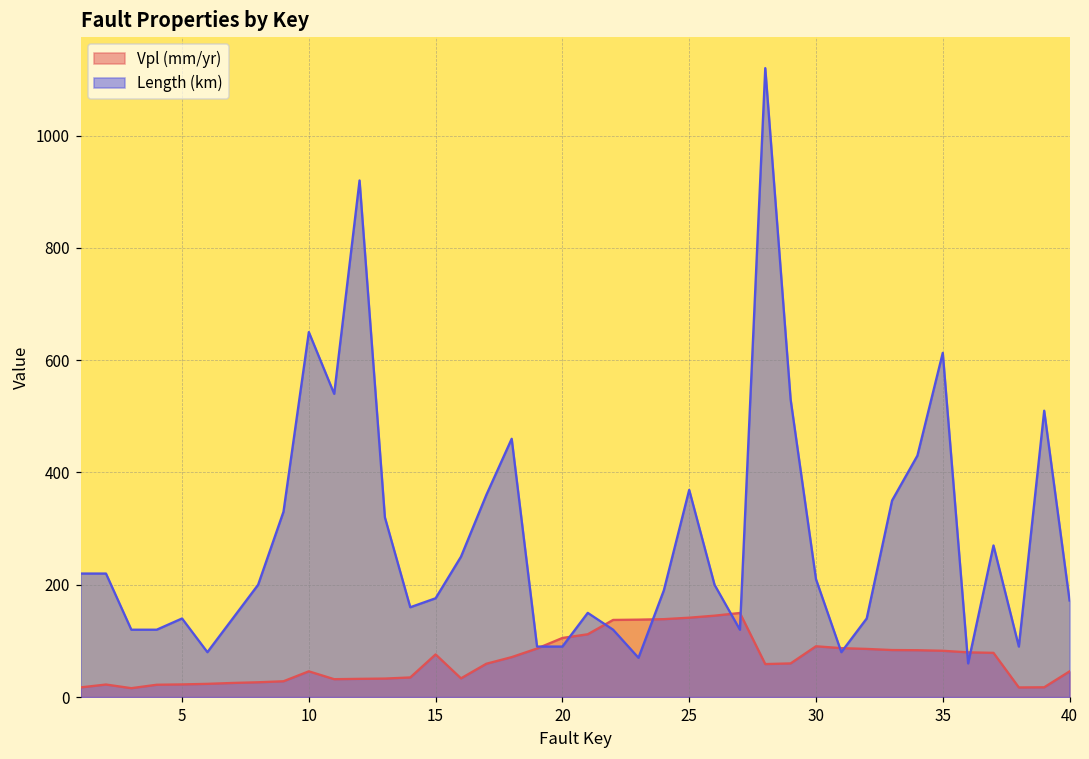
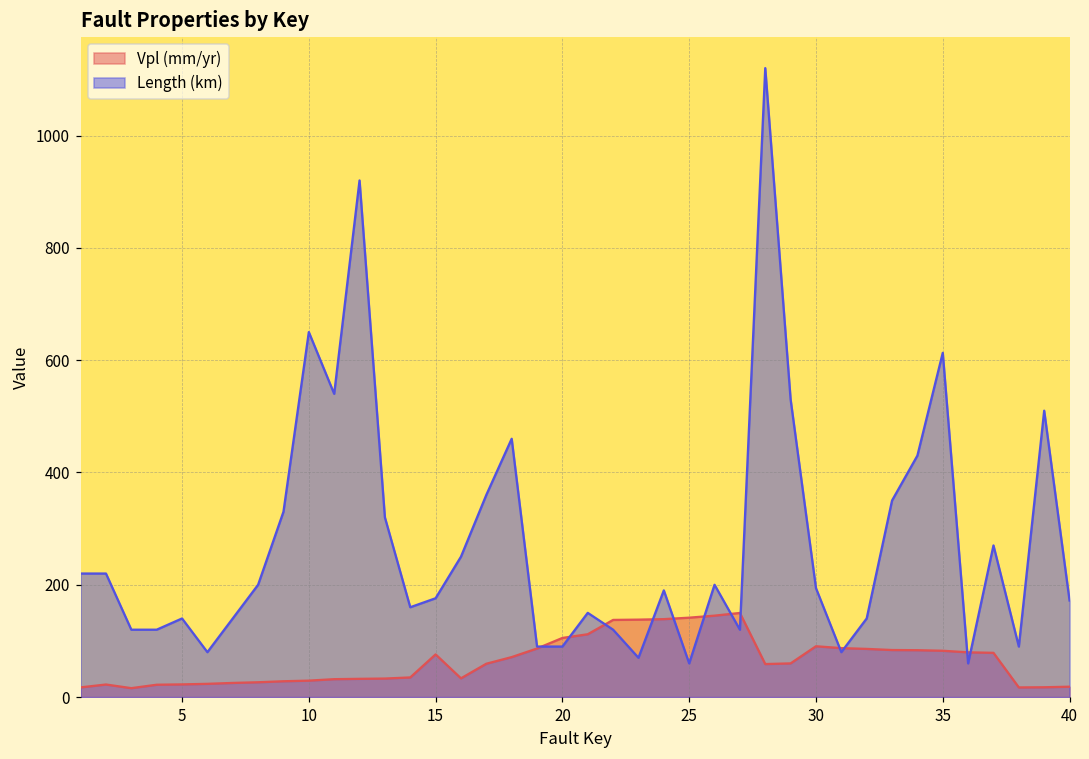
Vpl (mm/yr), 10: 50 -> 30
Length (km), 25: 370 -> 60
Length (km), 30: 210 -> 190
Vpl (mm/yr), 40: 50 -> 20
